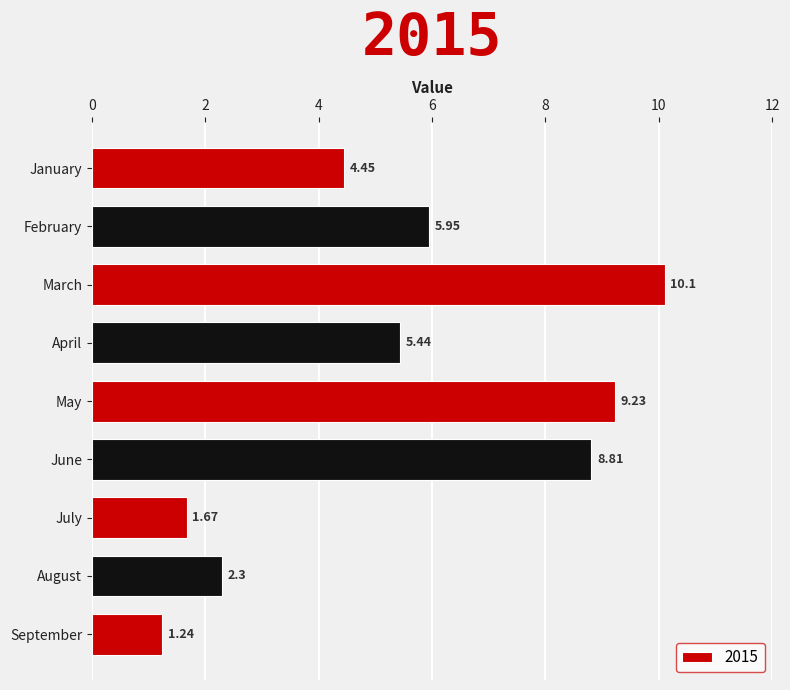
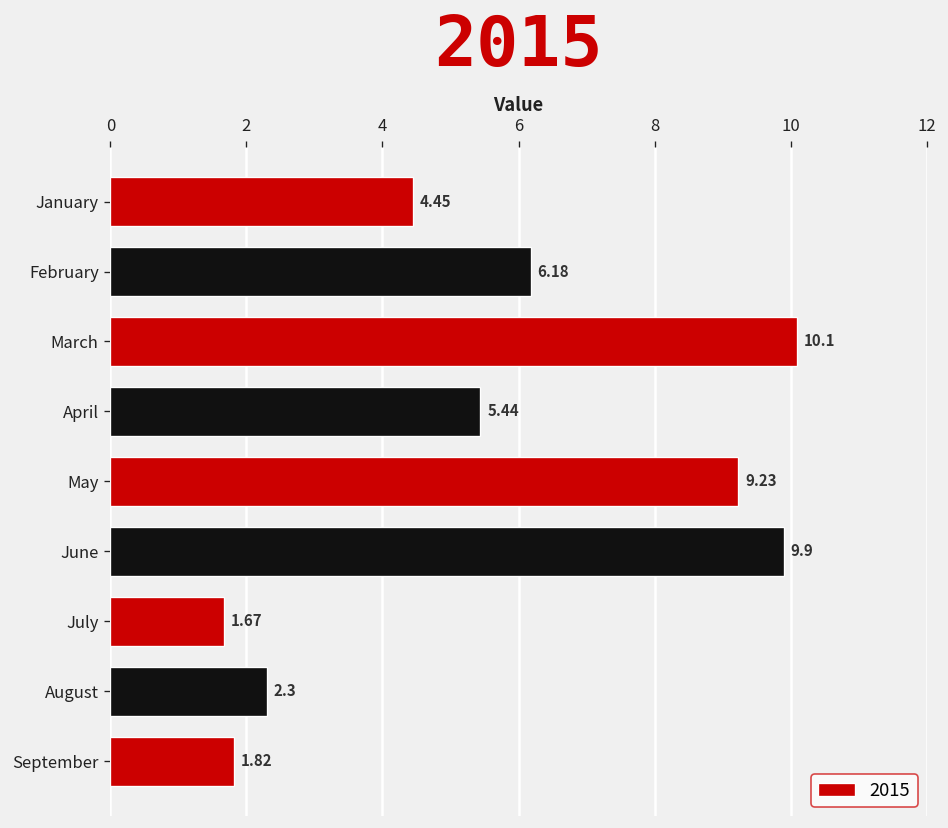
February: 5.95 -> 6.18
June: 8.81 -> 9.9
September: 1.24 -> 1.82
